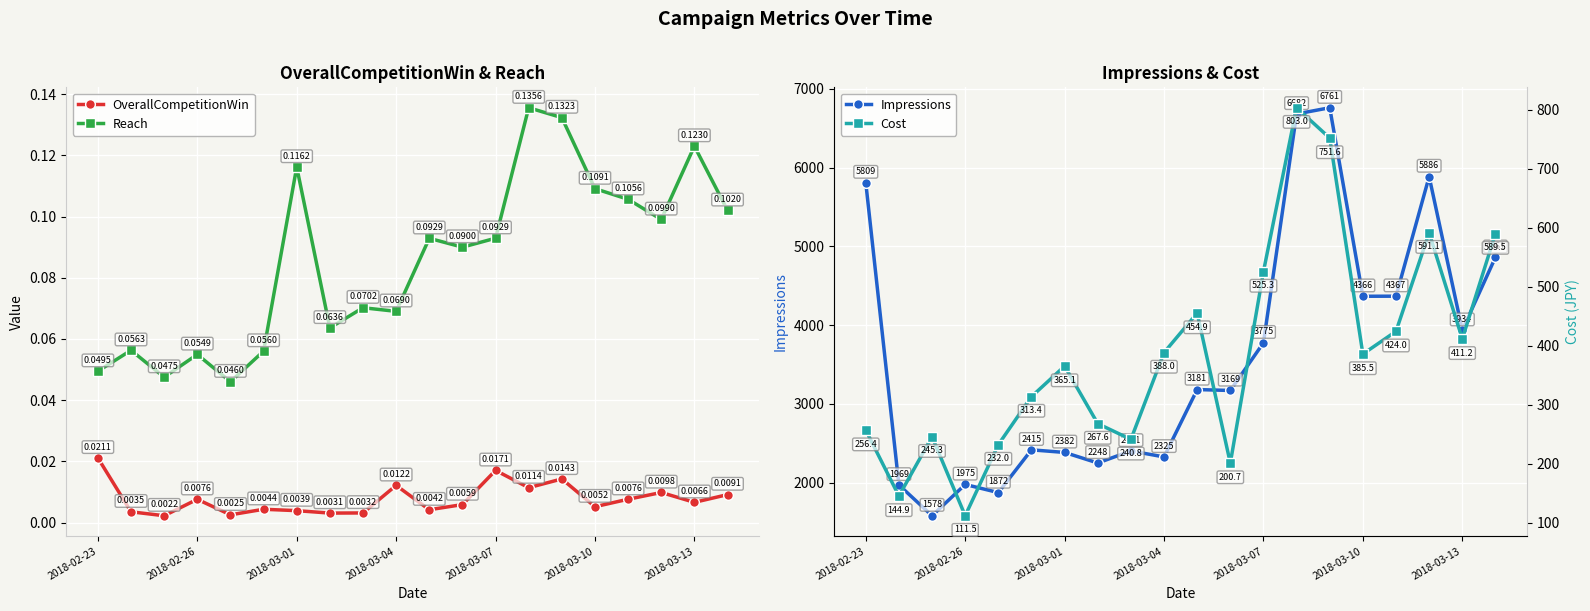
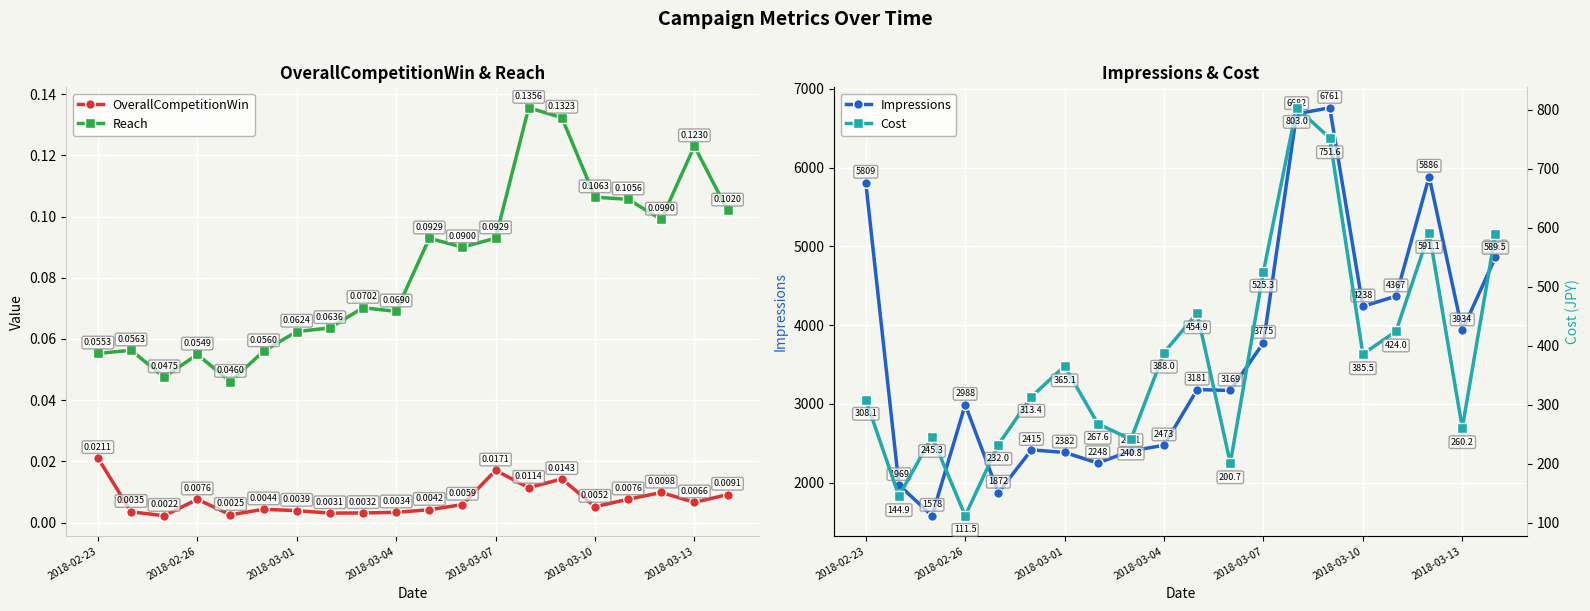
OverallCompetitionWin & Reach, Reach, 2018-02-23: 0.0495 -> 0.0553
OverallCompetitionWin & Reach, Reach, 2018-03-01: 0.1162 -> 0.0624
OverallCompetitionWin & Reach, OverallCompetitionWin, 2018-03-04: 0.0122 -> 0.0034
OverallCompetitionWin & Reach, Reach, 2018-03-10: 0.1091 -> 0.1063
Impressions & Cost, Impressions, 2018-02-26: 1975 -> 2988
Impressions & Cost, Impressions, 2018-03-04: 2325 -> 2473
Impressions & Cost, Impressions, 2018-03-10: 4366 -> 4238
Impressions & Cost, Cost, 2018-02-23: 256.4 -> 308.1
Impressions & Cost, Cost, 2018-03-13: 411.2 -> 260.2
